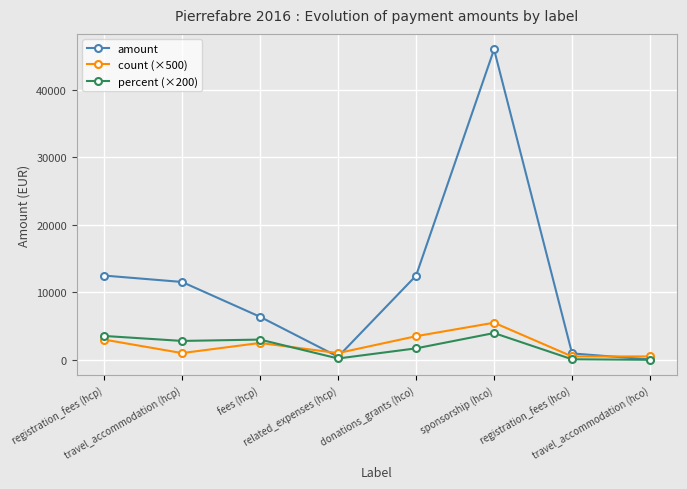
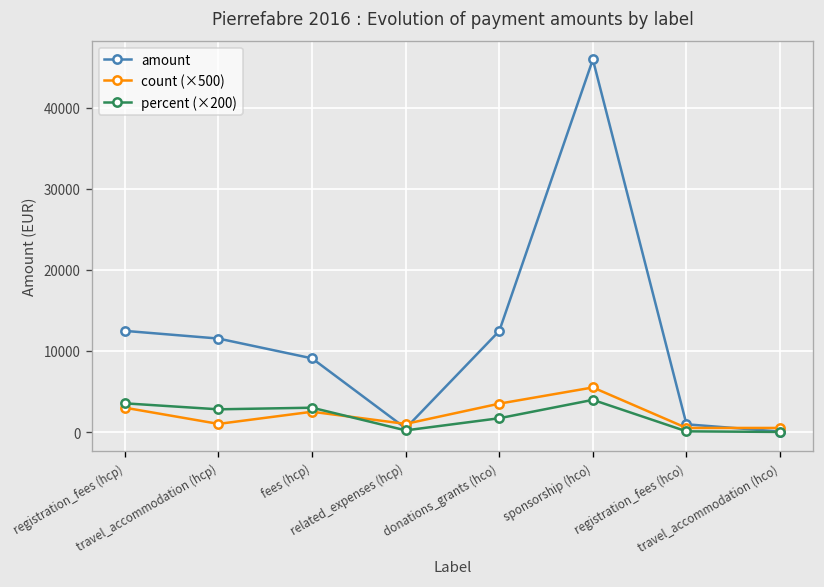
amount, fees (hcp): 6000 -> 9000
